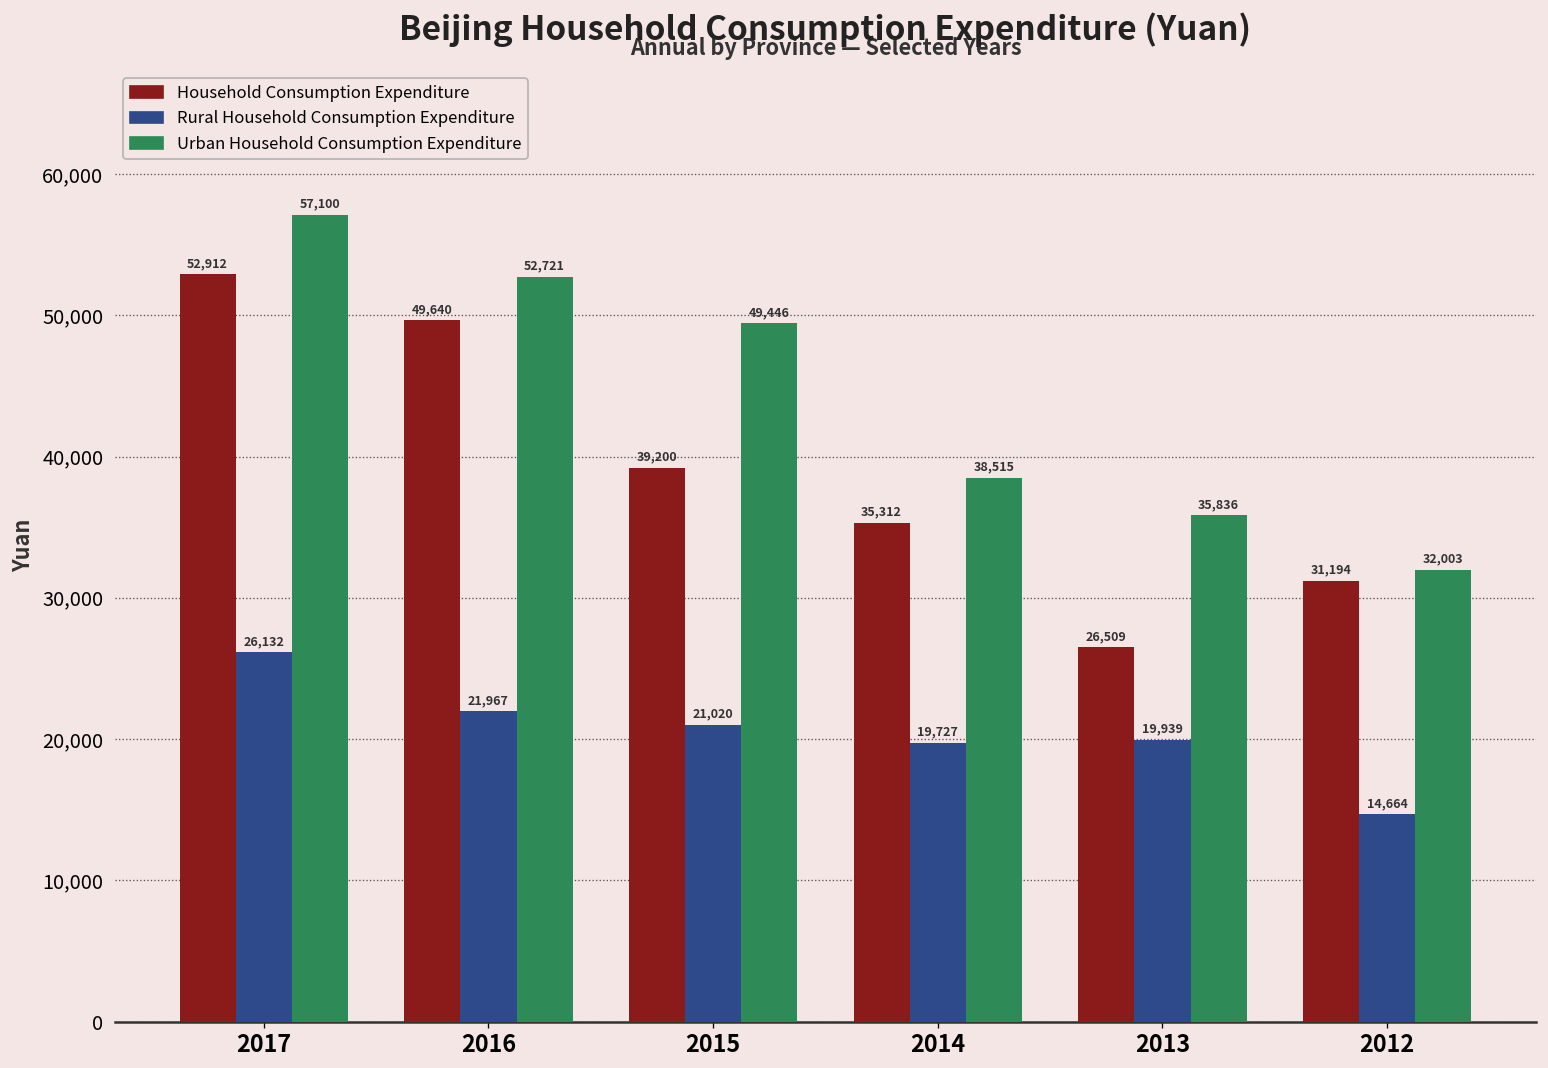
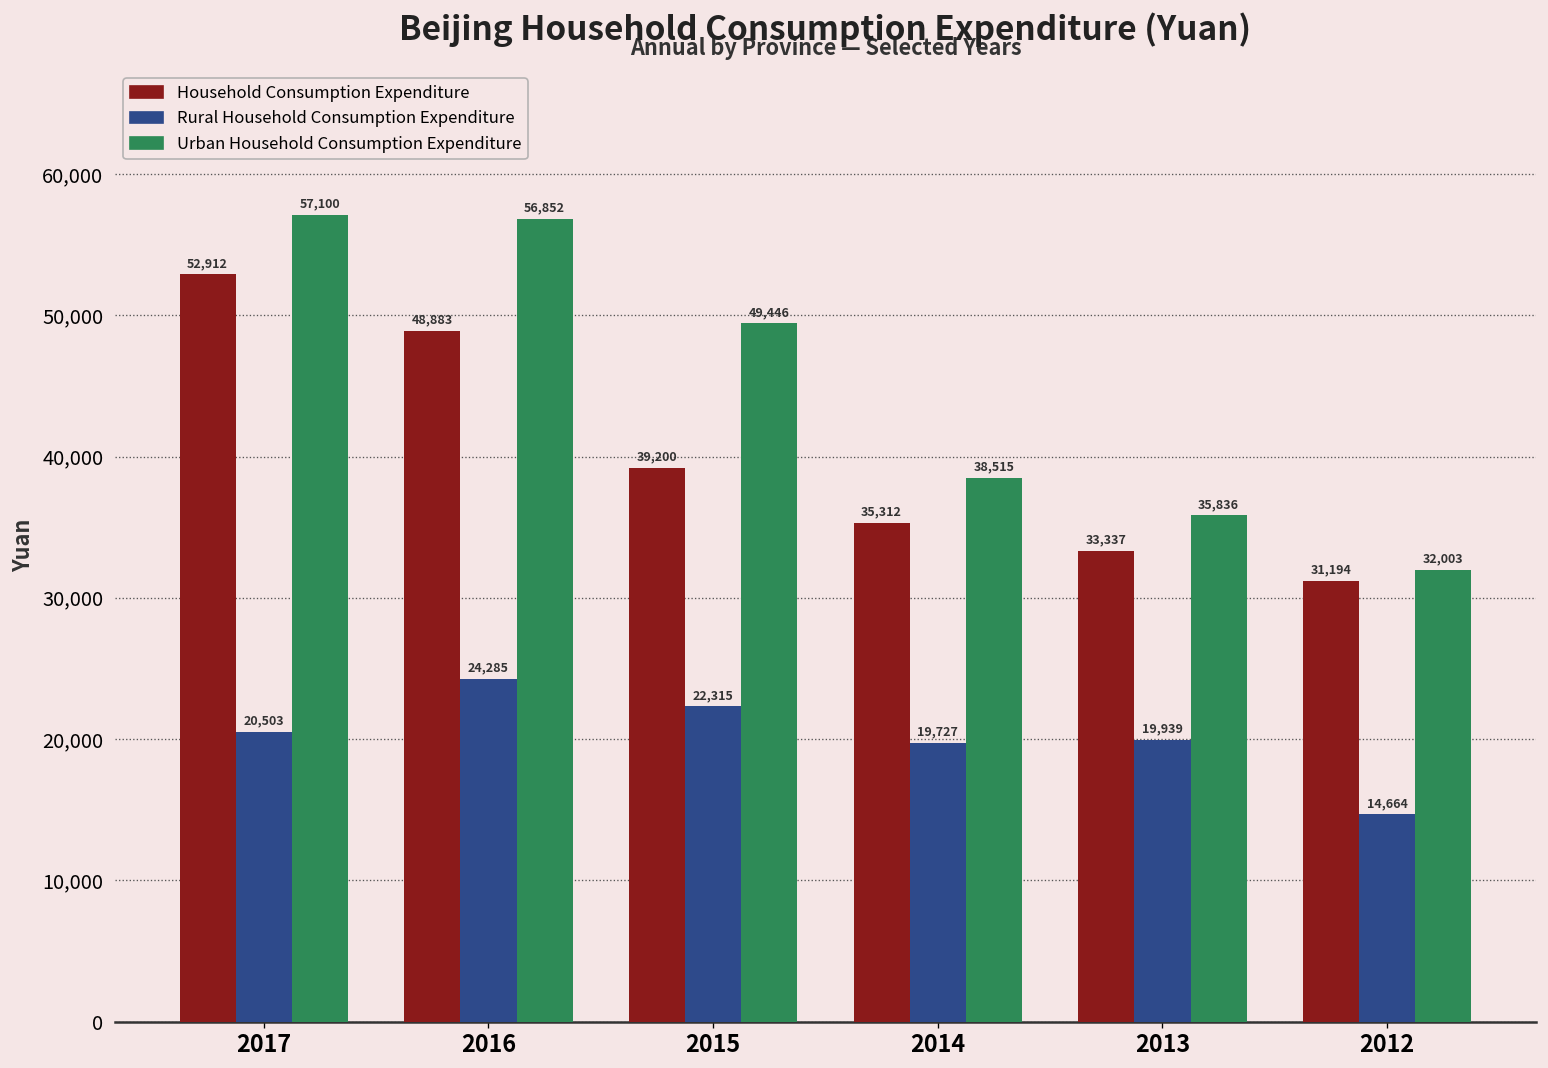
Rural Household Consumption Expenditure, 2017: 26,132 -> 20,503
Household Consumption Expenditure, 2016: 49,640 -> 48,883
Rural Household Consumption Expenditure, 2016: 21,967 -> 24,285
Urban Household Consumption Expenditure, 2016: 52,721 -> 56,852
Rural Household Consumption Expenditure, 2015: 21,020 -> 22,315
Household Consumption Expenditure, 2013: 26,509 -> 33,337
